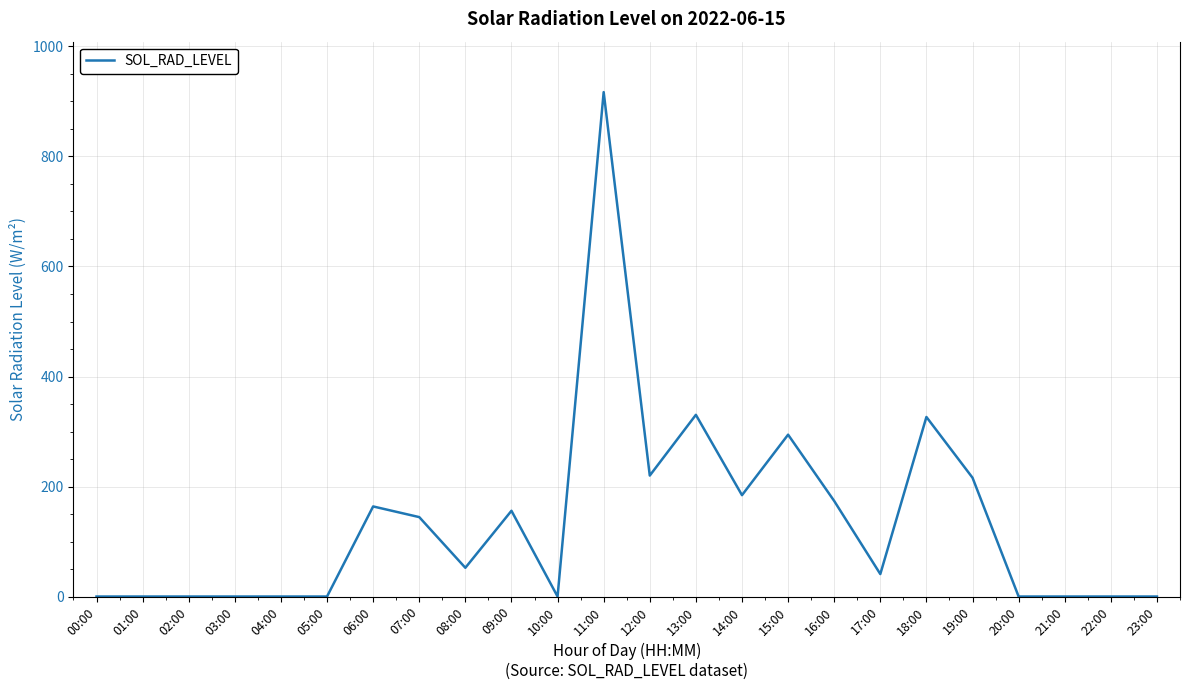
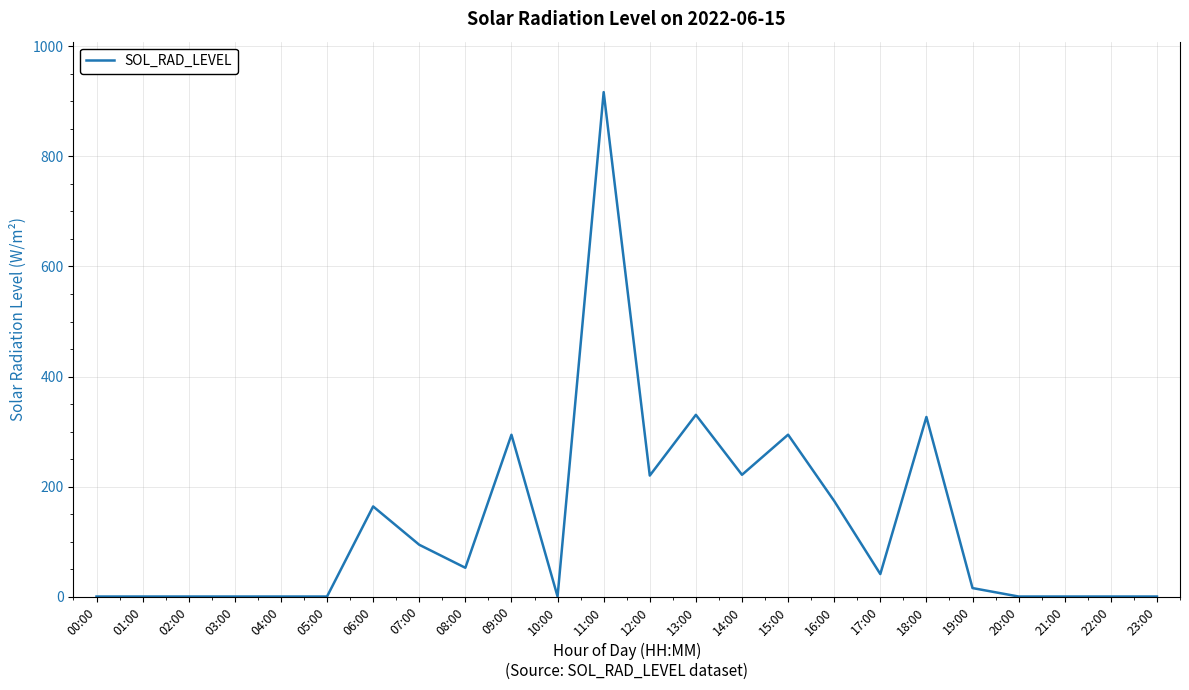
07:00: 140 -> 90
09:00: 160 -> 290
14:00: 180 -> 220
19:00: 220 -> 20
